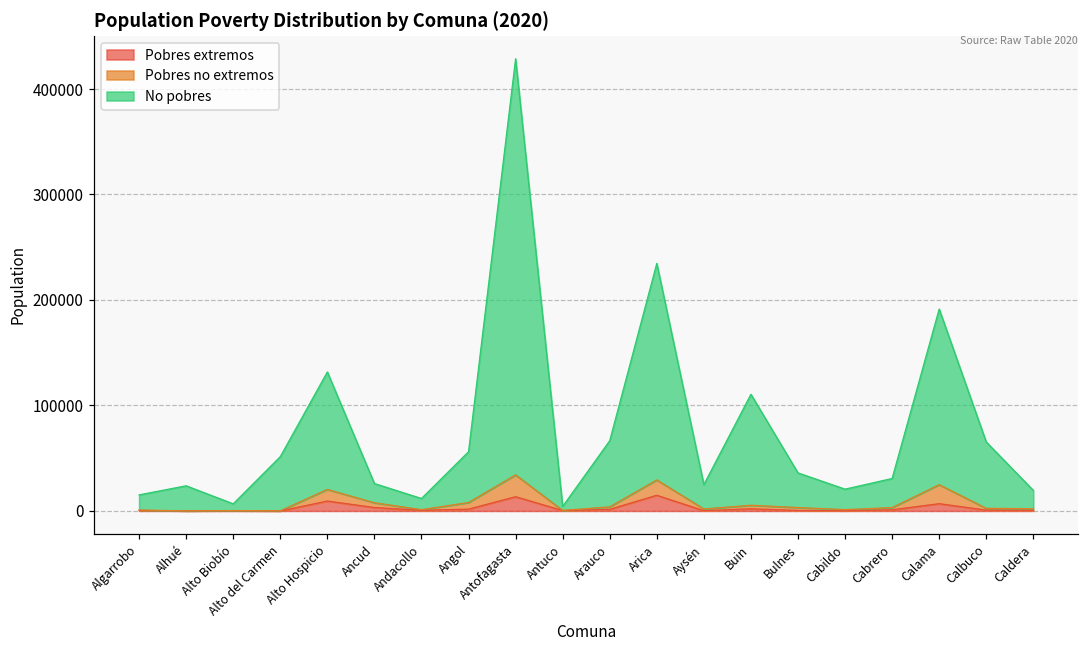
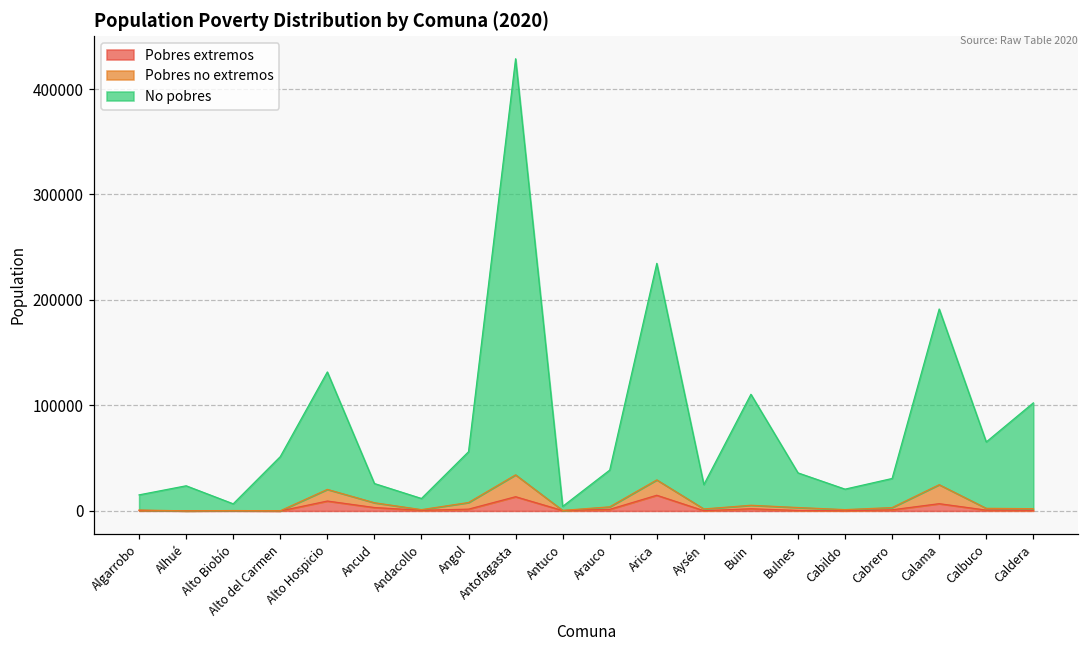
No pobres, Arauco: 60000 -> 30000
No pobres, Caldera: 20000 -> 100000
